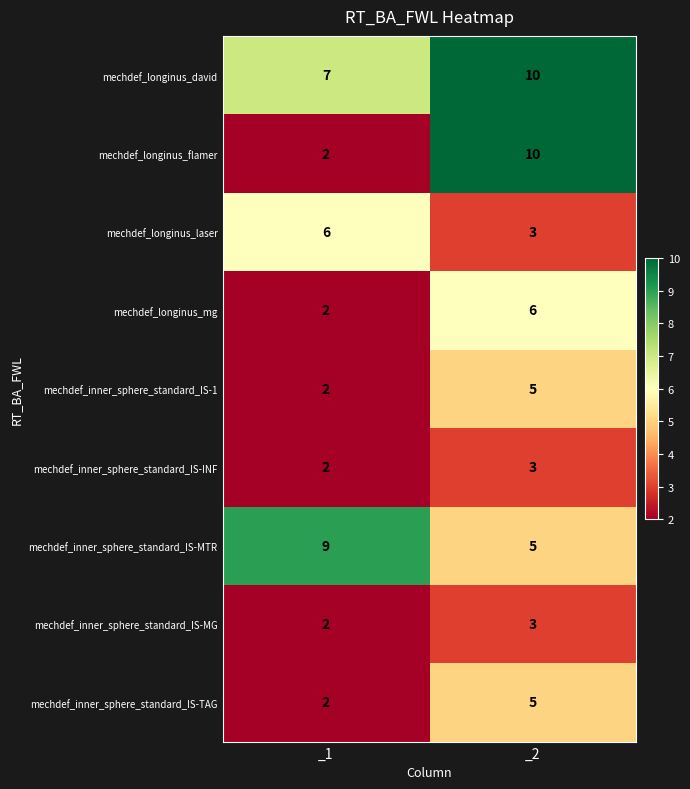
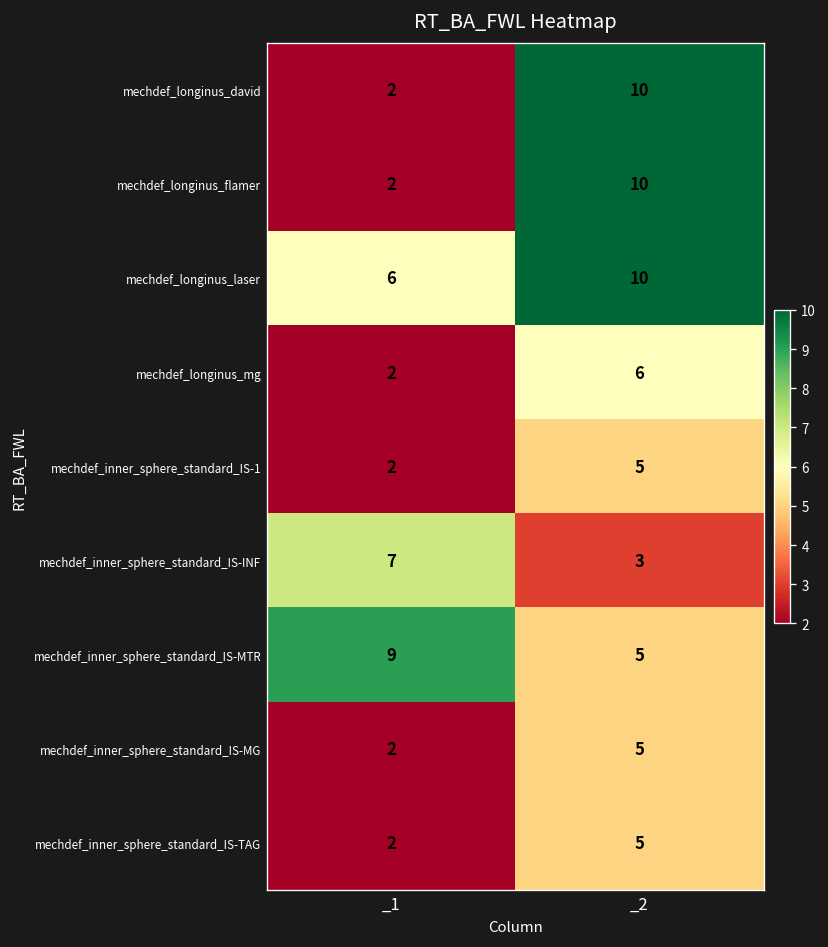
mechdef_longinus_david, _1: 7 -> 2
mechdef_longinus_laser, _2: 3 -> 10
mechdef_inner_sphere_standard_IS-INF, _1: 2 -> 7
mechdef_inner_sphere_standard_IS-MG, _2: 3 -> 5
